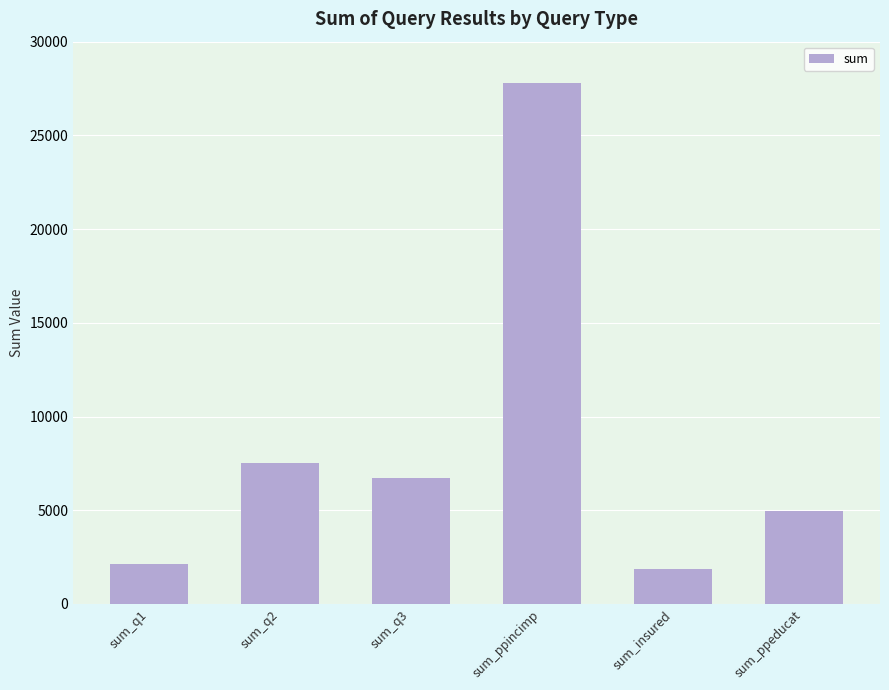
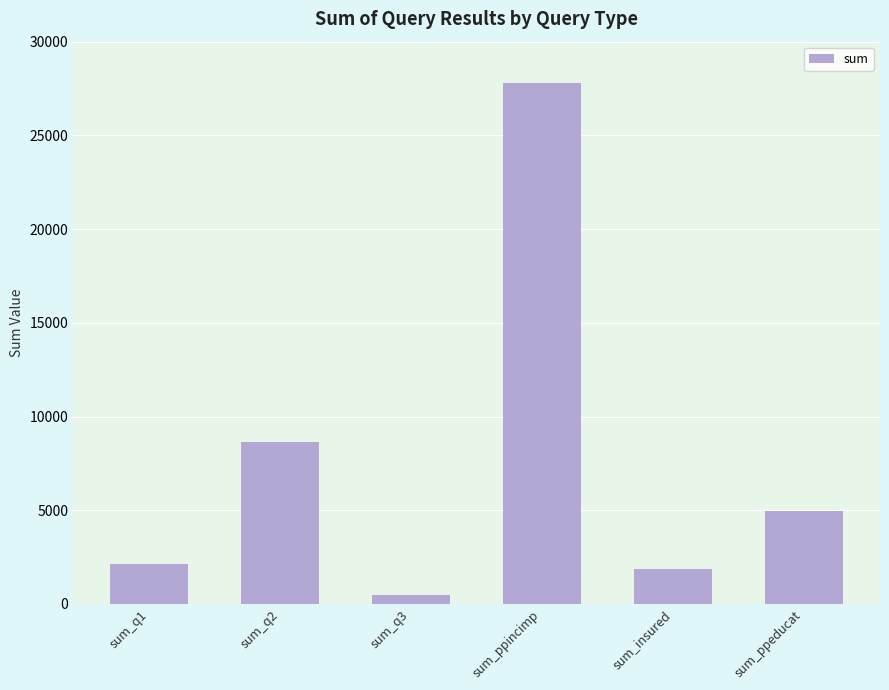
sum_q2: 7500 -> 8700
sum_q3: 6700 -> 500
